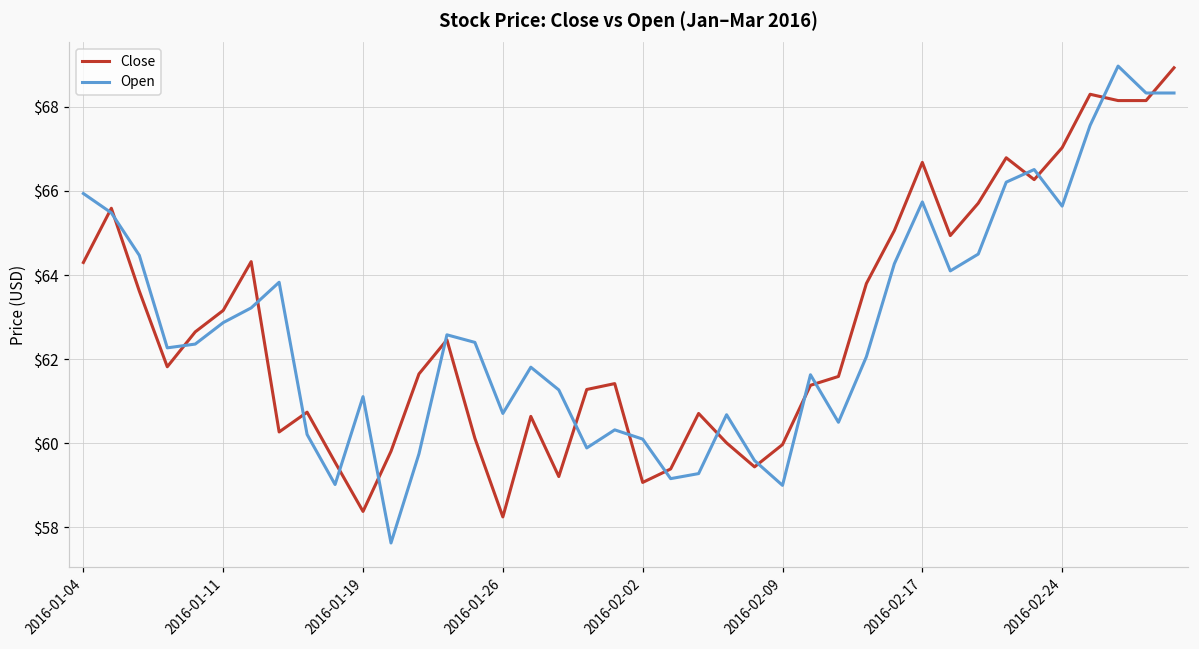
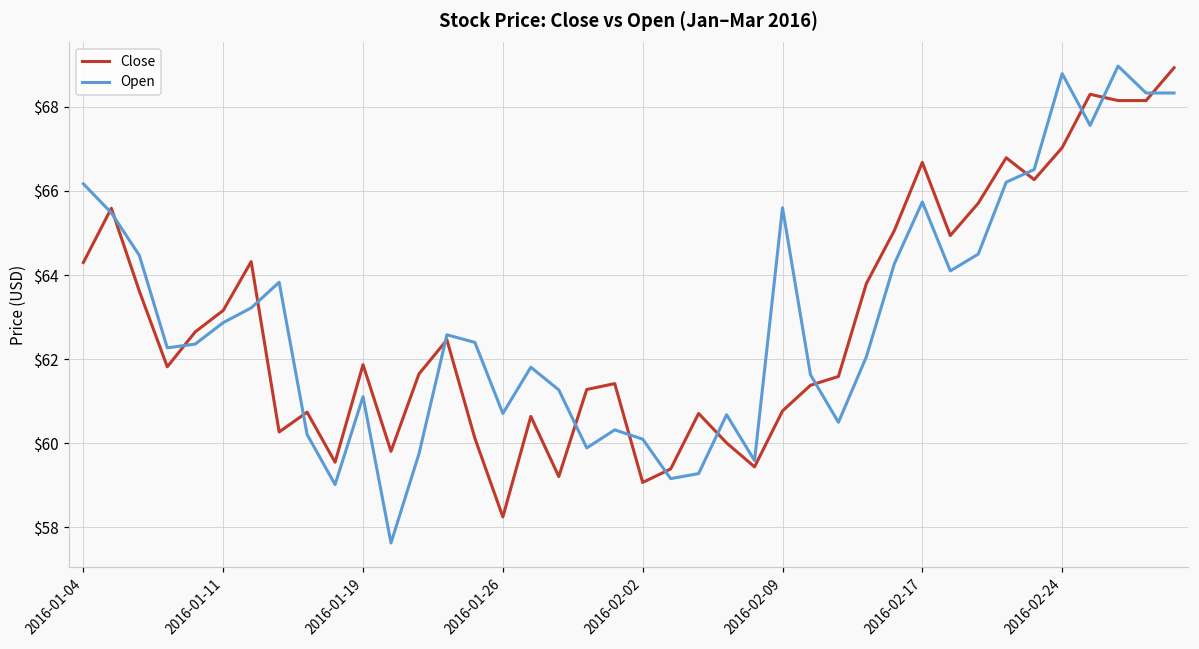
Open, 2016-01-04: $65.9 -> $66.2
Close, 2016-01-19: $58.4 -> $61.9
Close, 2016-02-09: $60.0 -> $60.8
Open, 2016-02-09: $59.0 -> $65.6
Open, 2016-02-24: $65.6 -> $68.8
